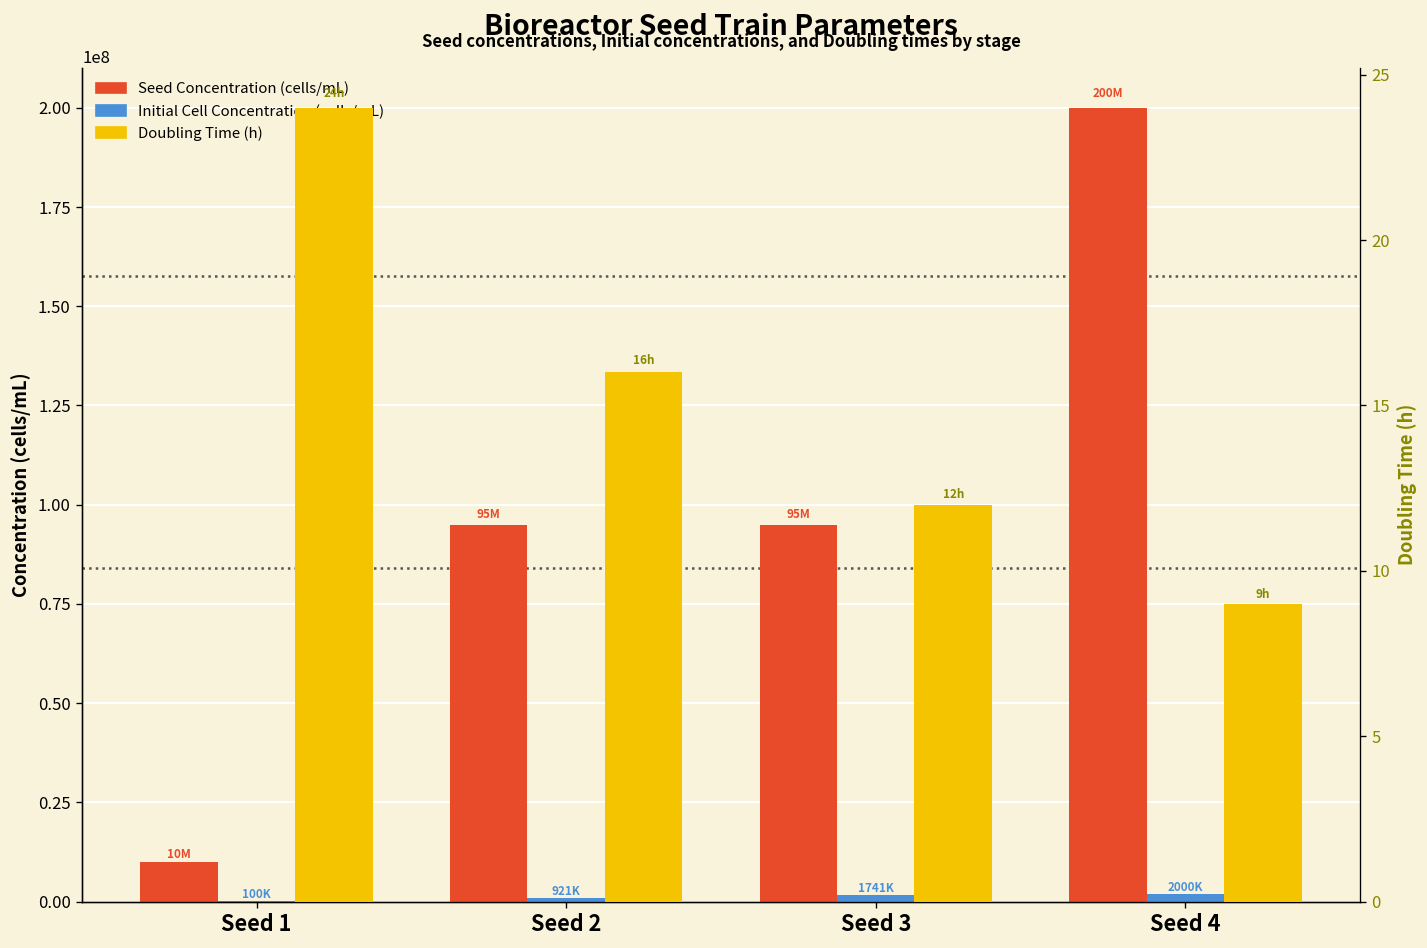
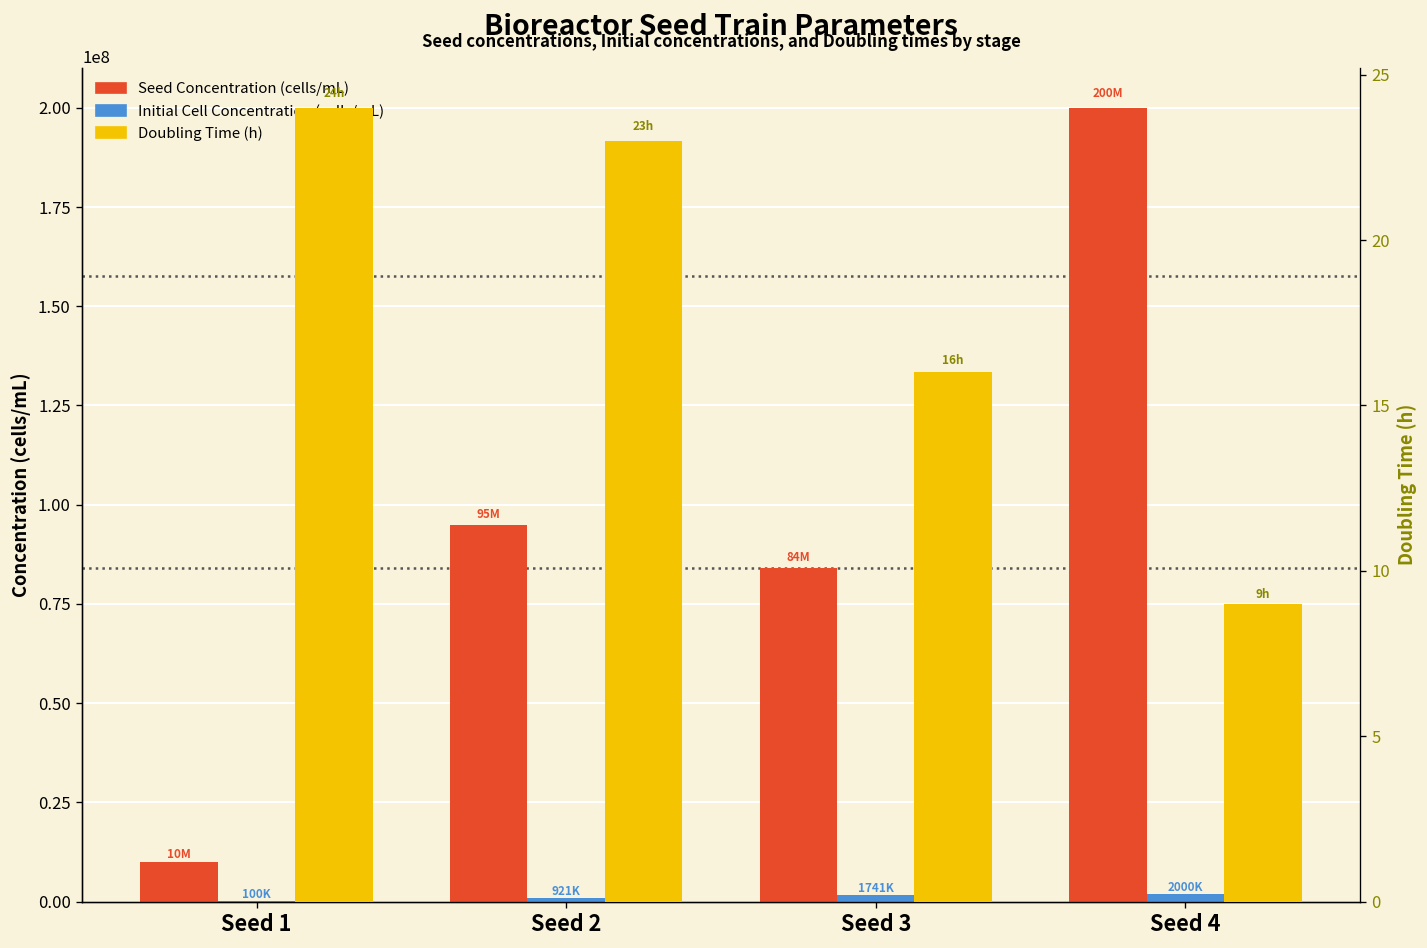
Seed Concentration (cells/mL), Seed 3: 95M -> 84M
Doubling Time (h), Seed 2: 16h -> 23h
Doubling Time (h), Seed 3: 12h -> 16h
